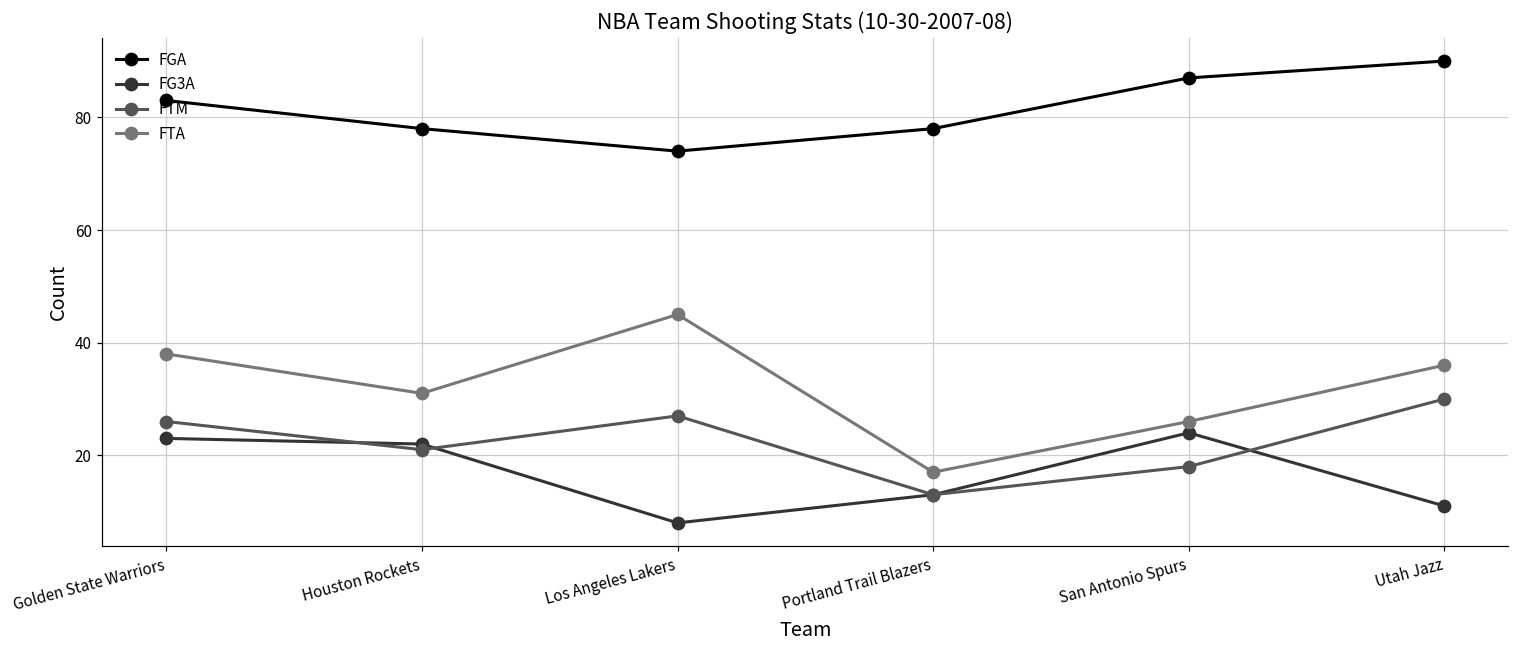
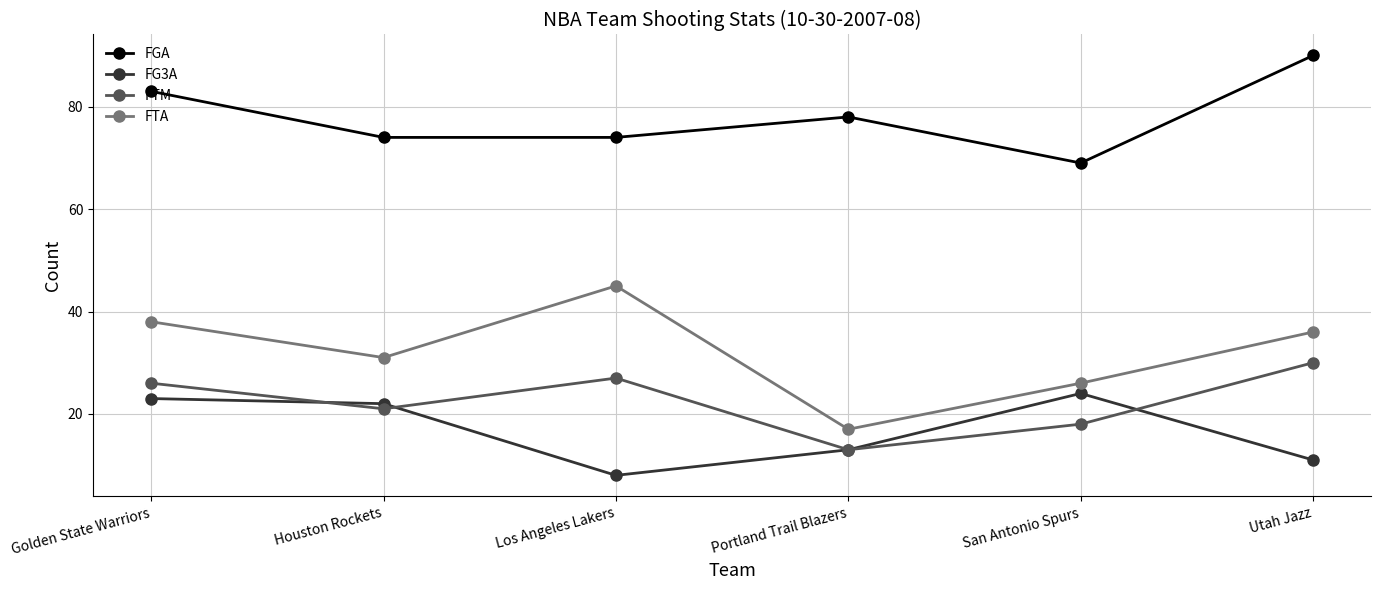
FGA, Houston Rockets: 78 -> 74
FGA, San Antonio Spurs: 87 -> 69
